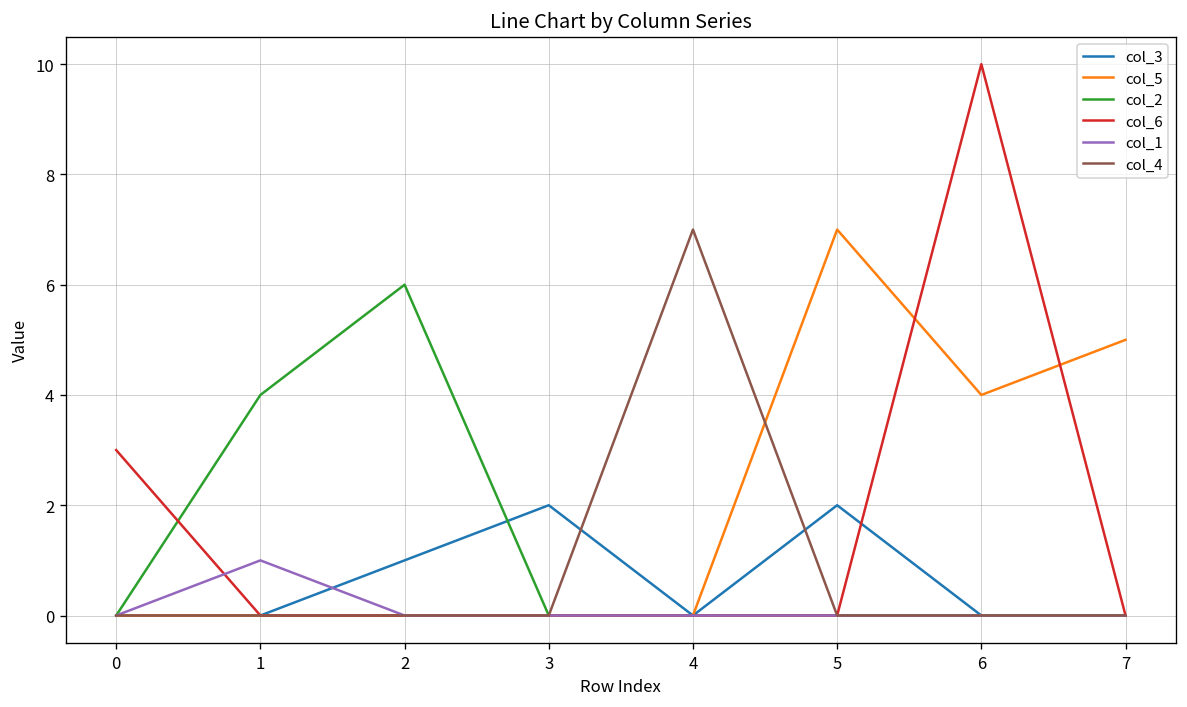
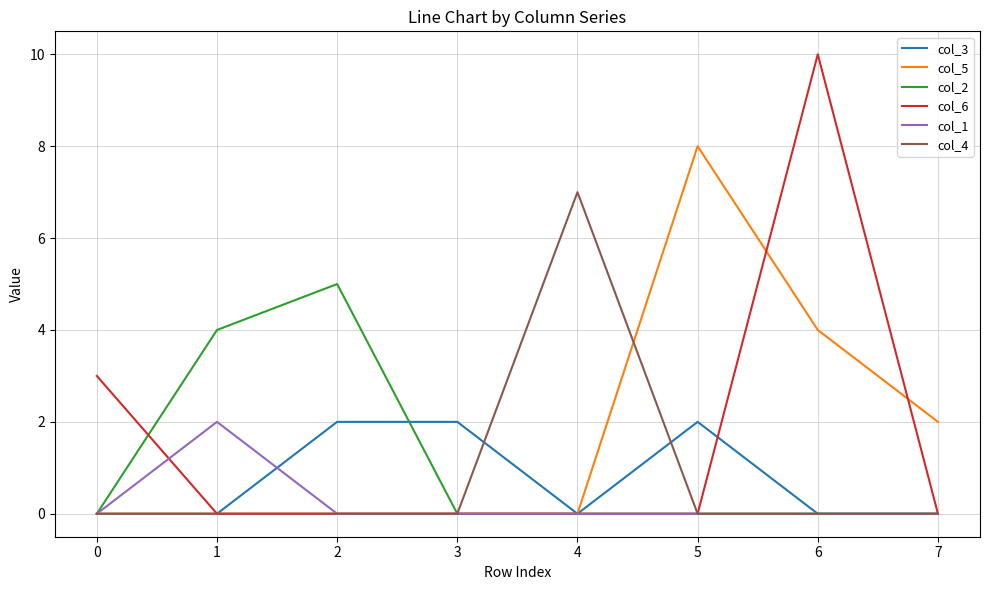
col_1, 1: 1 -> 2
col_3, 2: 1 -> 2
col_2, 2: 6 -> 5
col_5, 5: 7 -> 8
col_5, 7: 5 -> 2
